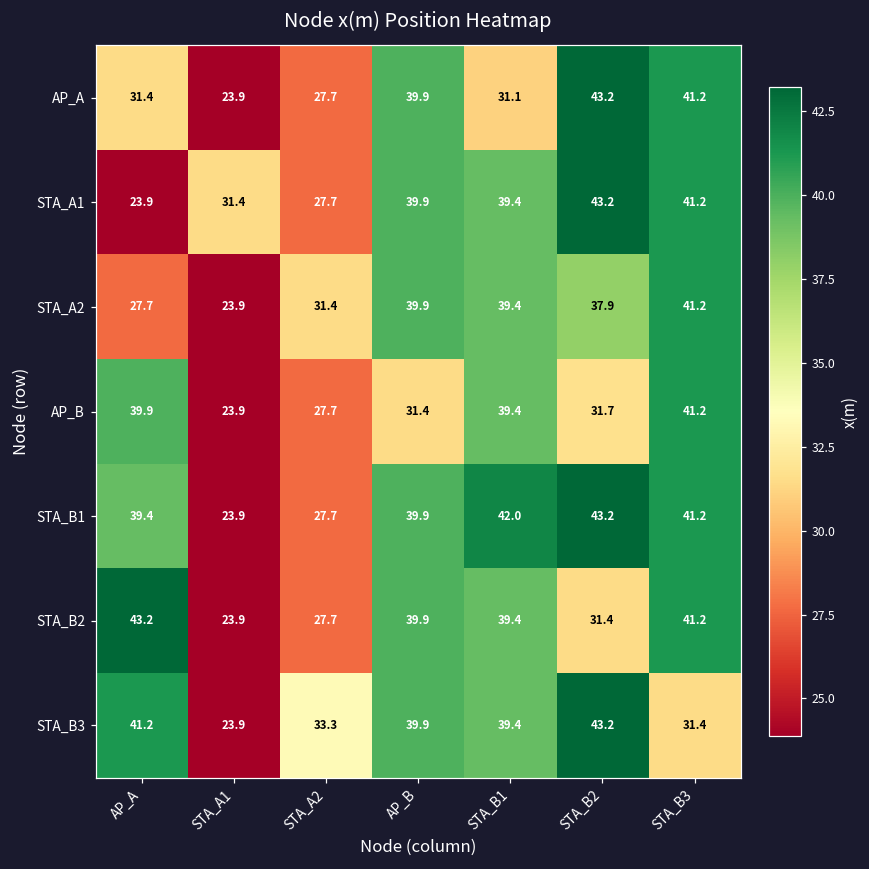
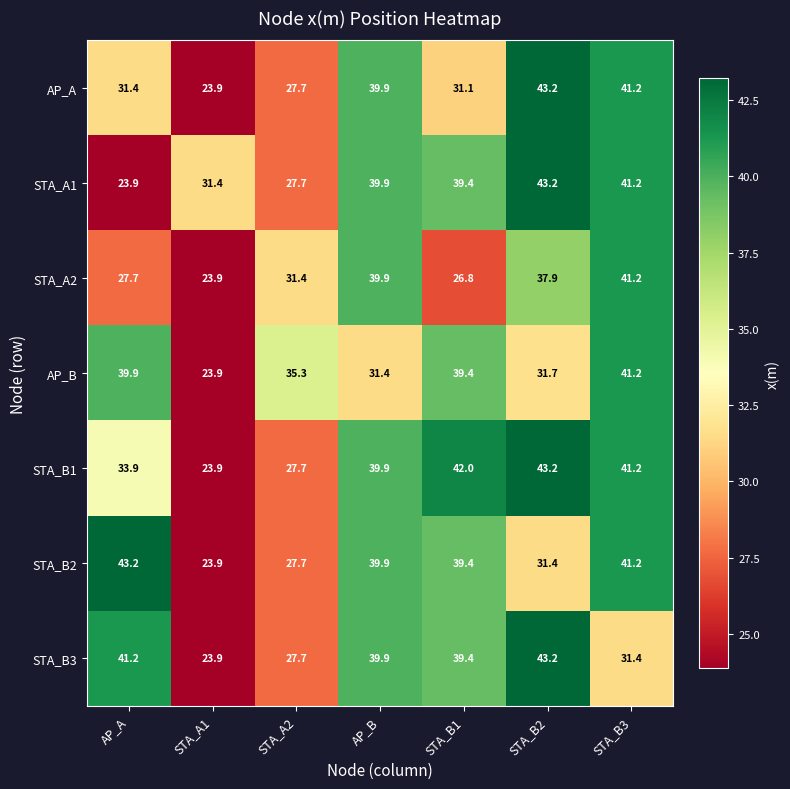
STA_A2, STA_B1: 39.4 -> 26.8
AP_B, STA_A2: 27.7 -> 35.3
STA_B1, AP_A: 39.4 -> 33.9
STA_B3, STA_A2: 33.3 -> 27.7
